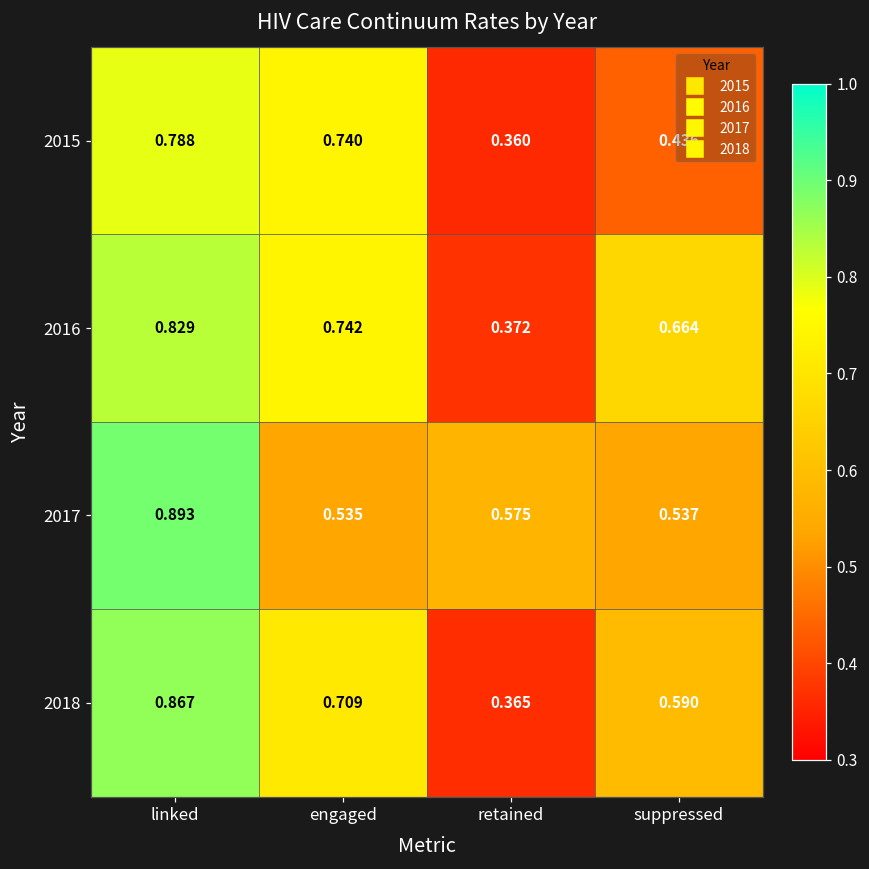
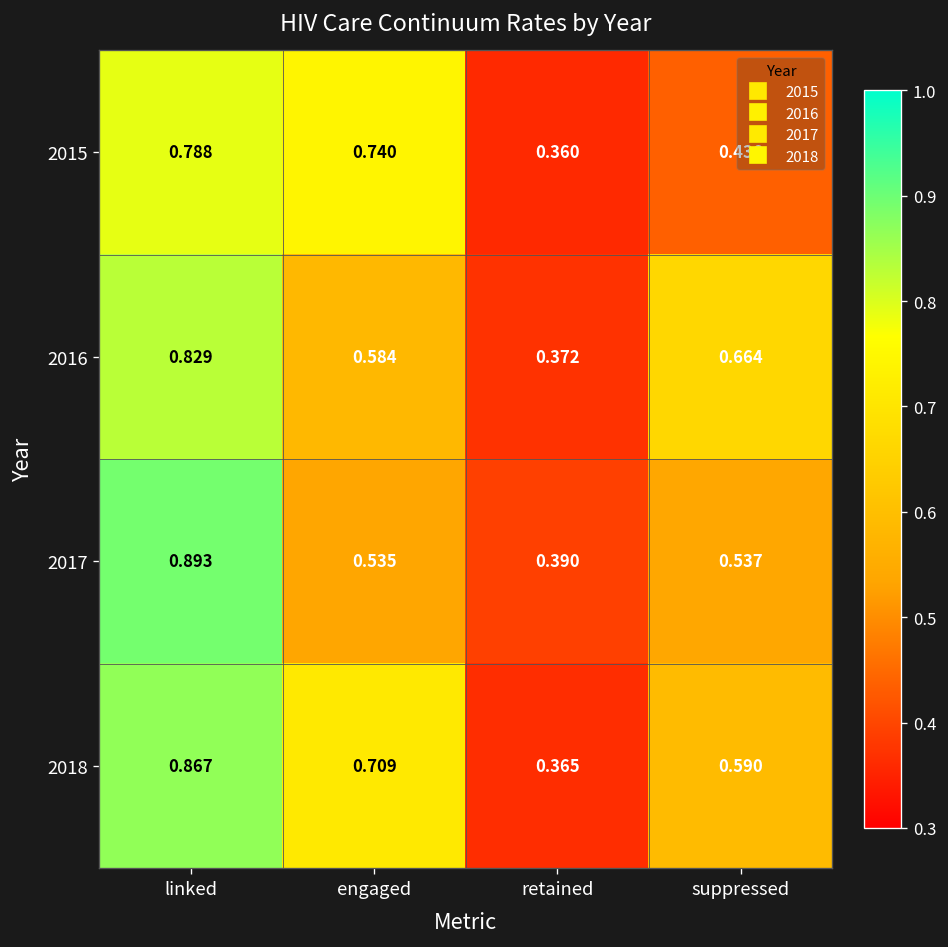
2016, engaged: 0.742 -> 0.584
2017, retained: 0.575 -> 0.390
